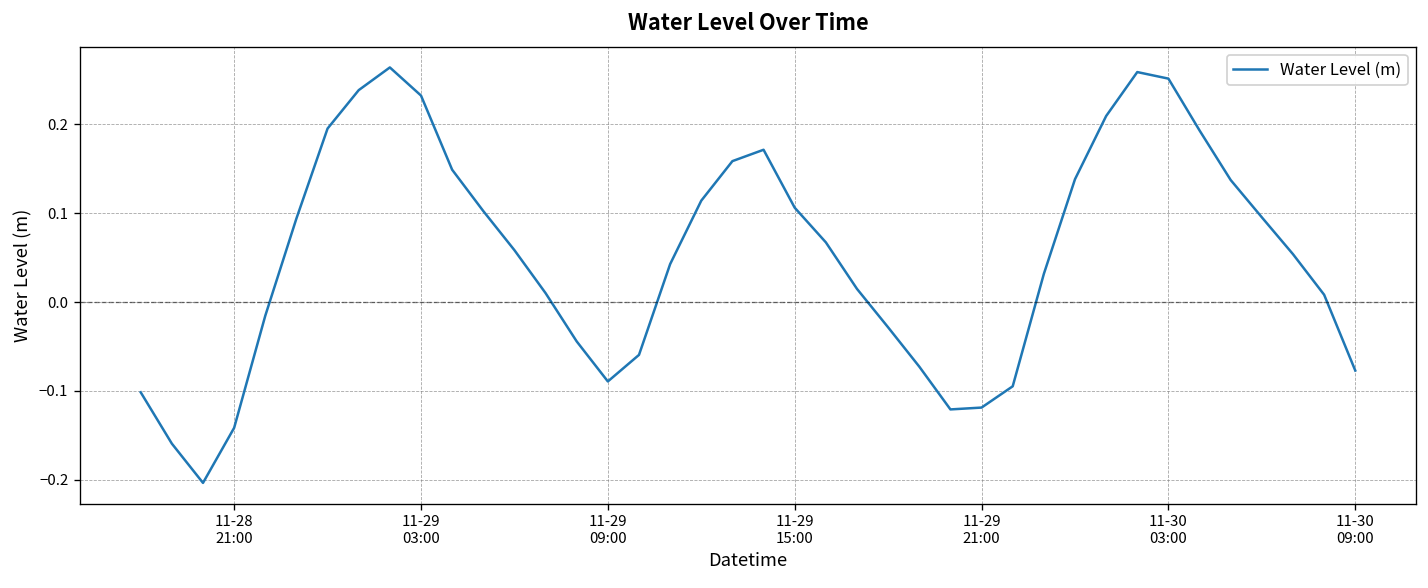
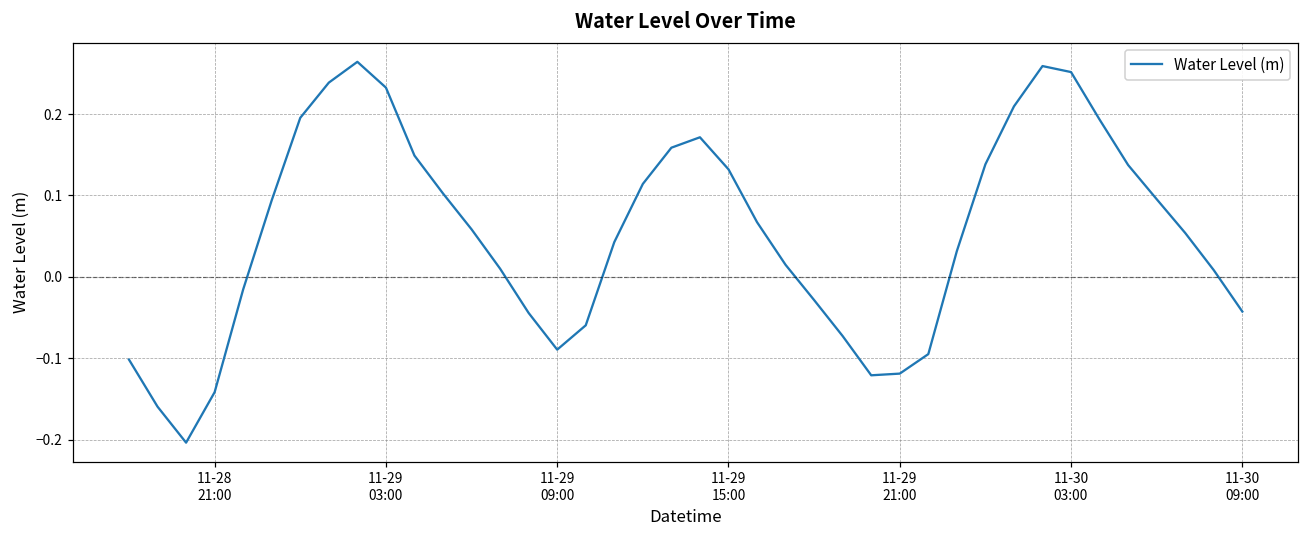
11-29 15:00: 0.11 -> 0.13
11-30 09:00: -0.08 -> -0.04
